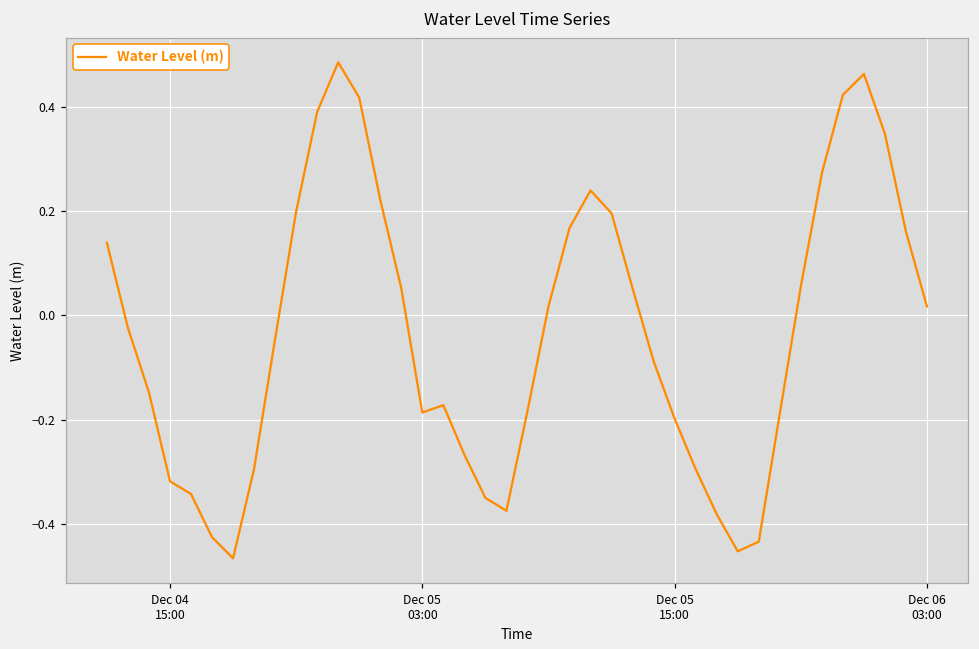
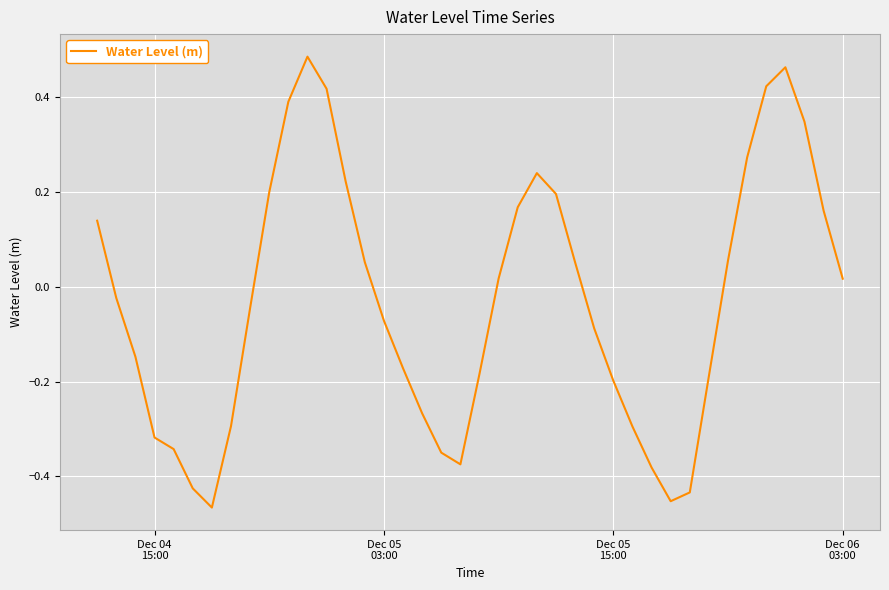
Dec 05 03:00: -0.19 -> -0.07
